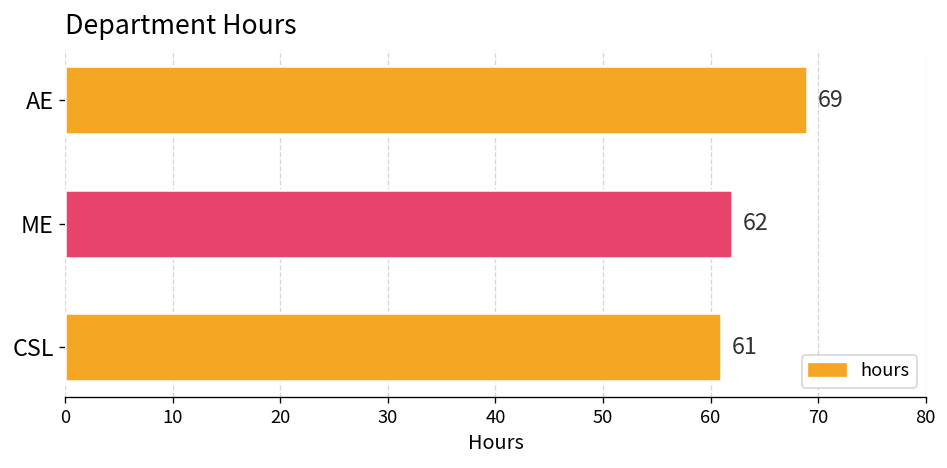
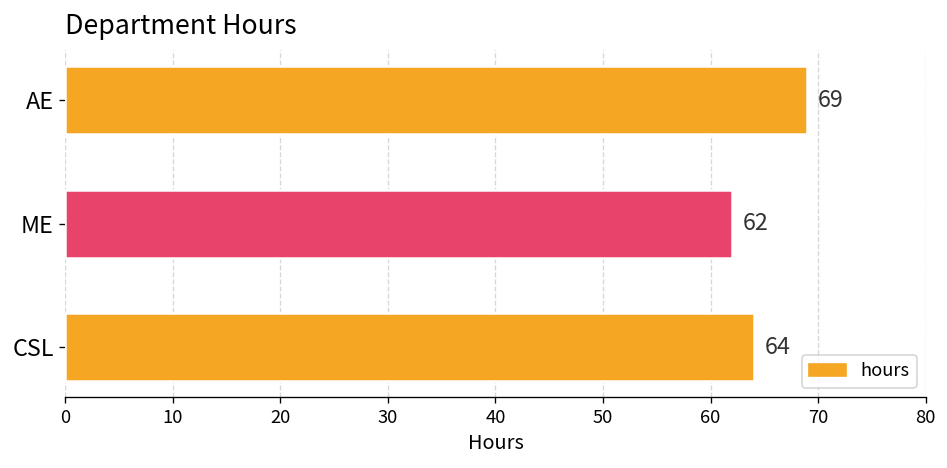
CSL: 61 -> 64
